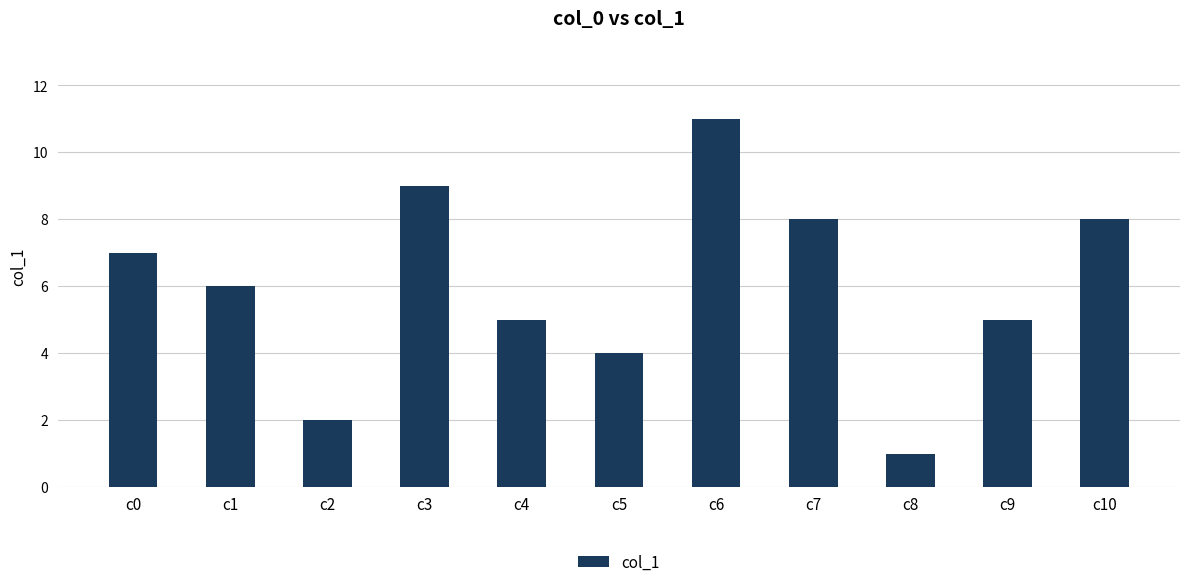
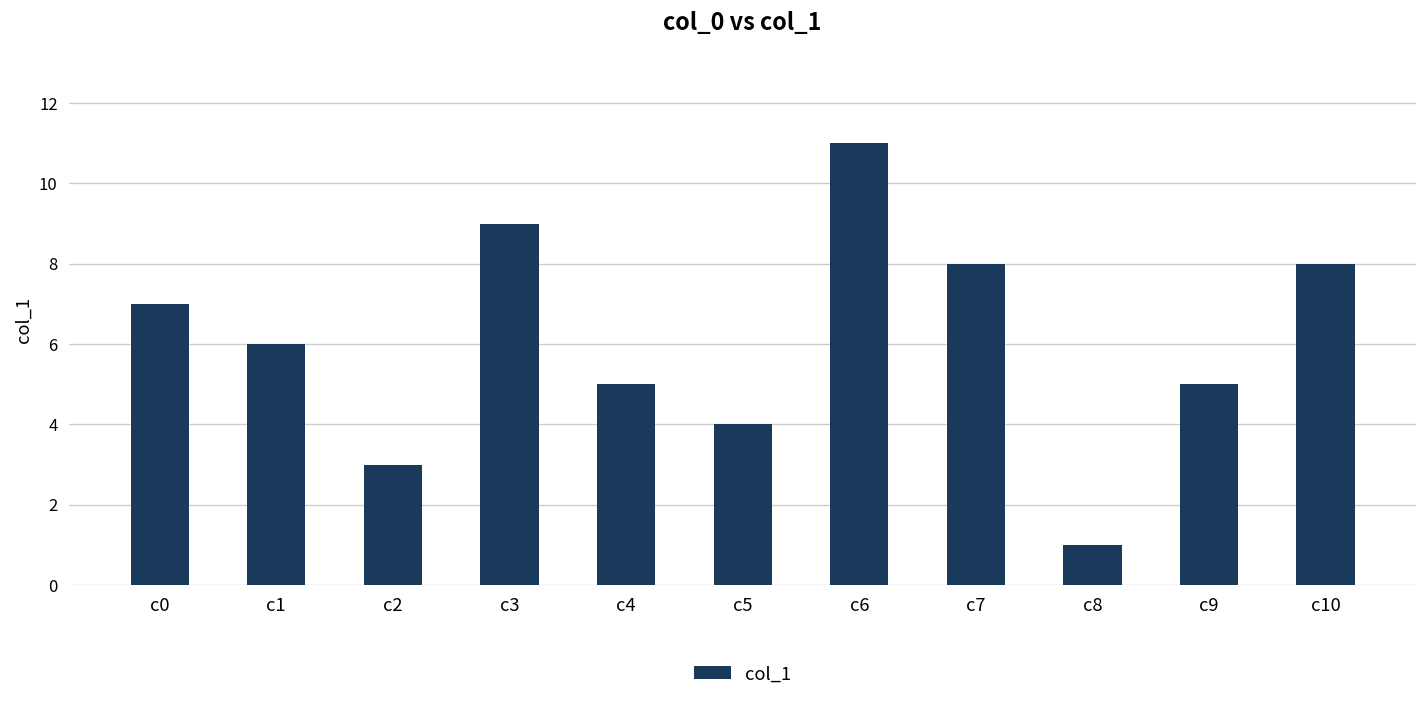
c2: 2 -> 3
